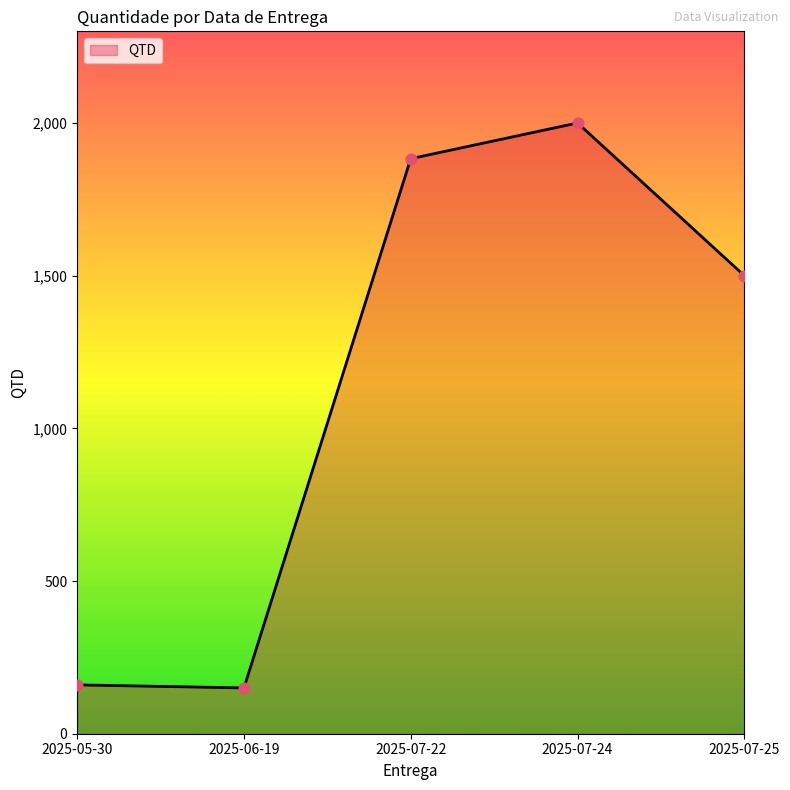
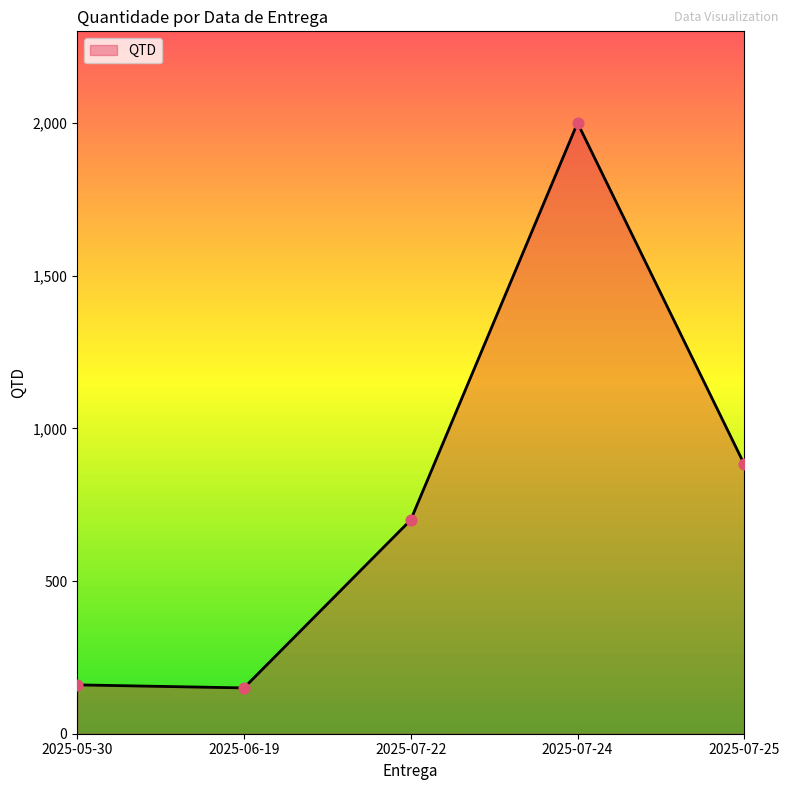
2025-07-22: 1,880 -> 700
2025-07-25: 1,500 -> 880
